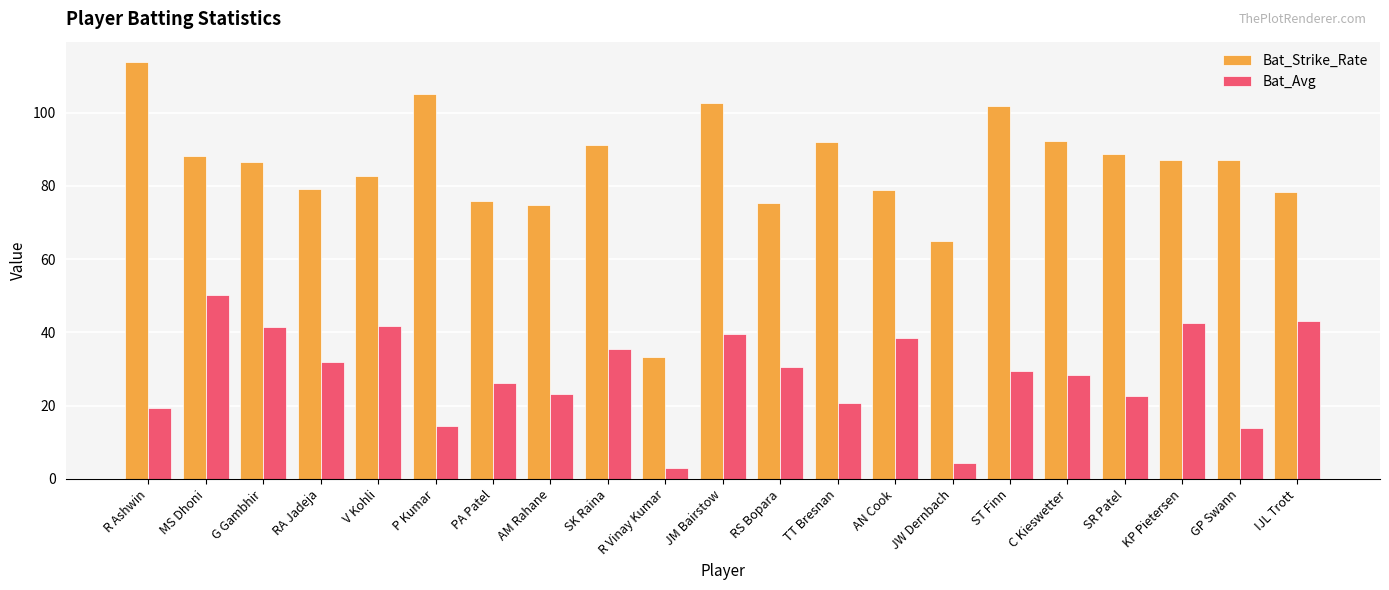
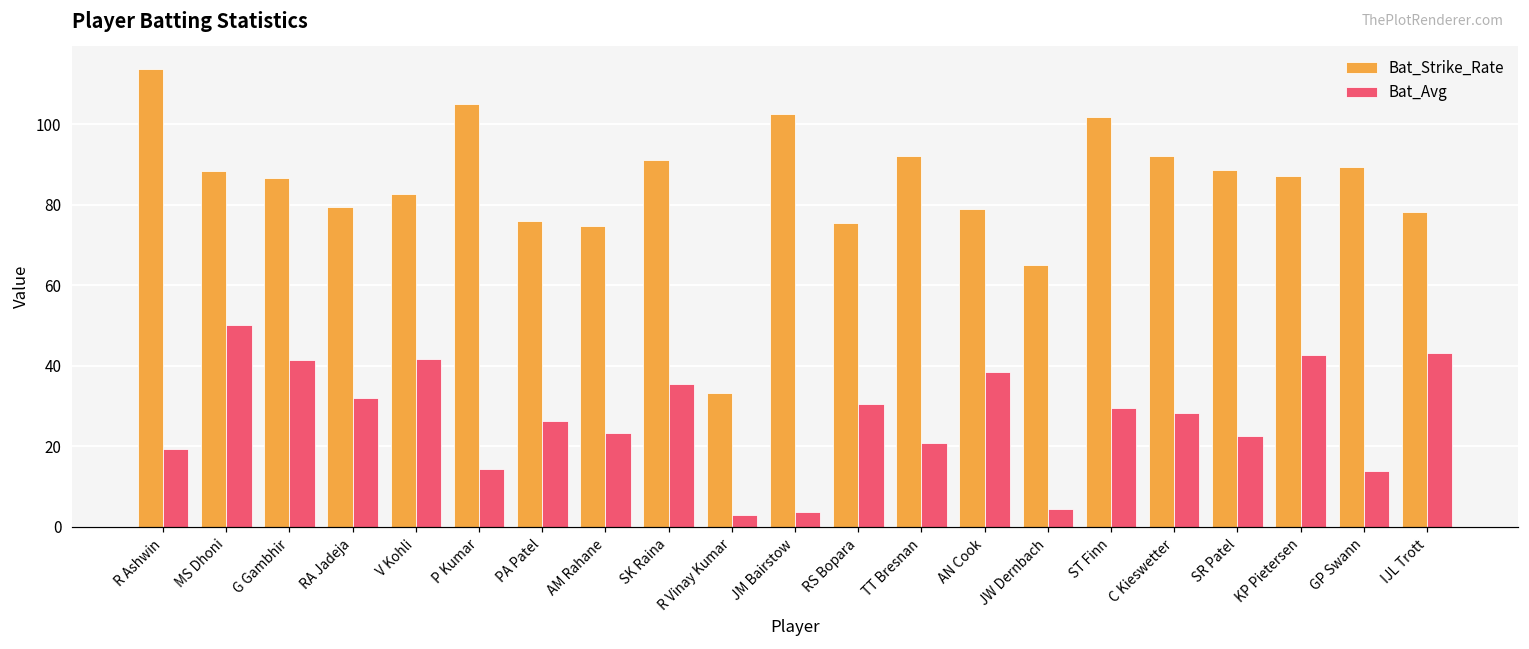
Bat_Avg, JM Bairstow: 40 -> 4
Bat_Strike_Rate, GP Swann: 87 -> 89
